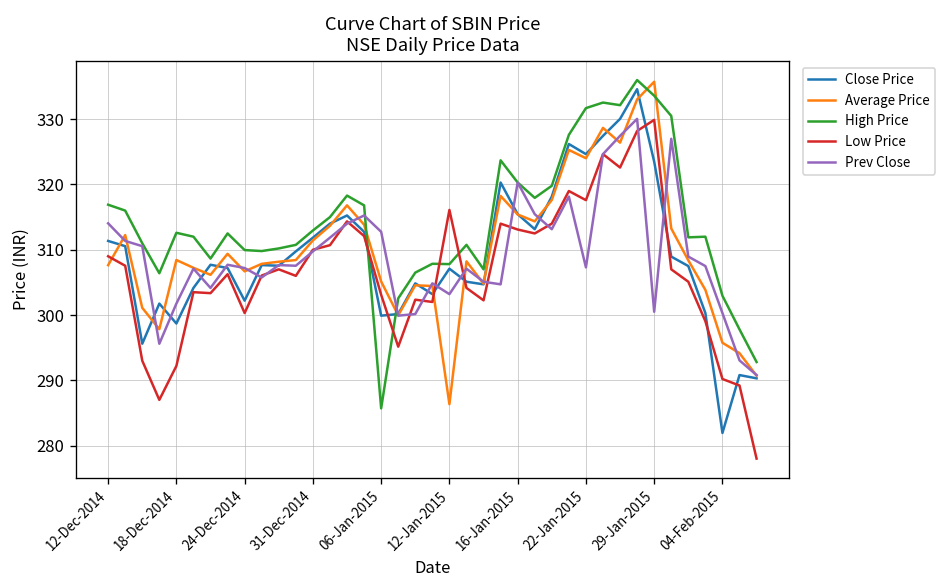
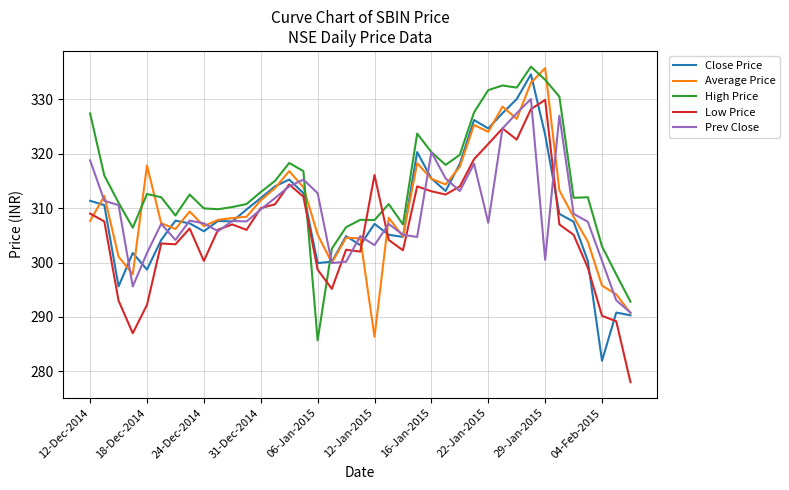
High Price, 12-Dec-2014: 317 -> 327
Prev Close, 12-Dec-2014: 314 -> 319
Average Price, 18-Dec-2014: 308 -> 318
Close Price, 24-Dec-2014: 302 -> 306
Low Price, 06-Jan-2015: 303 -> 299
Low Price, 22-Jan-2015: 318 -> 322
